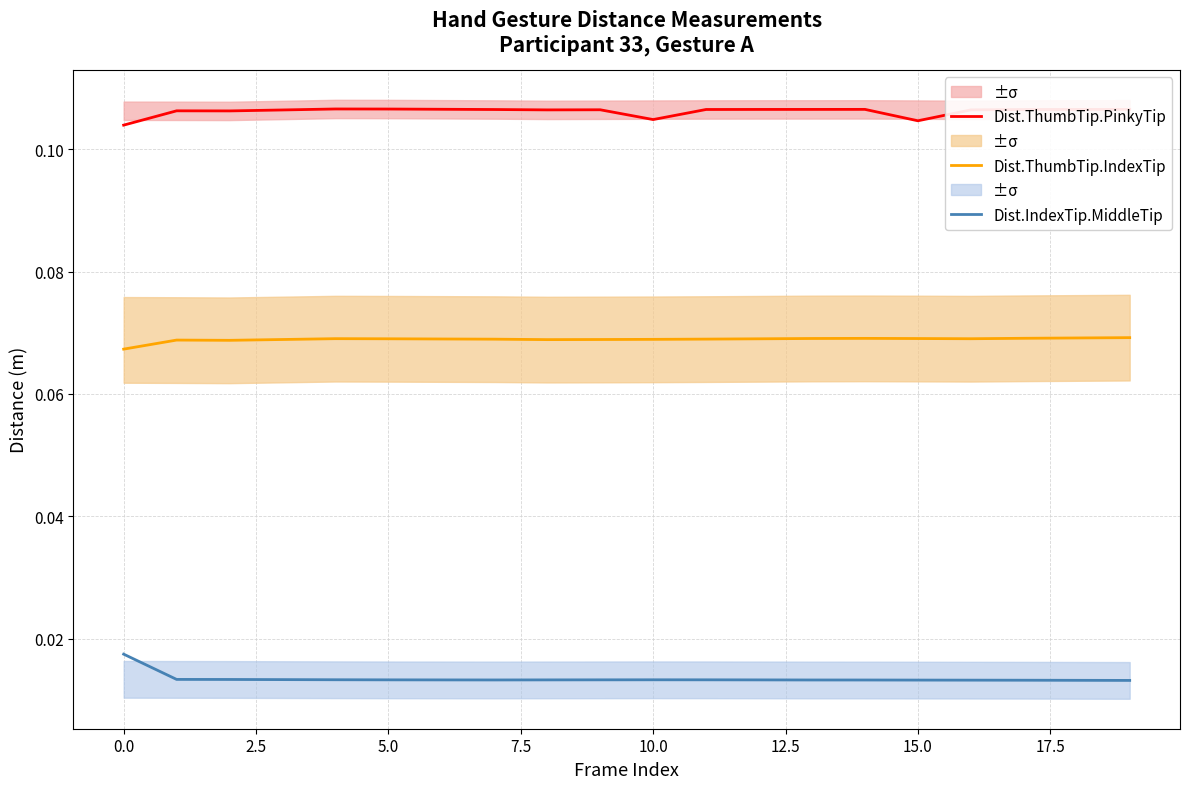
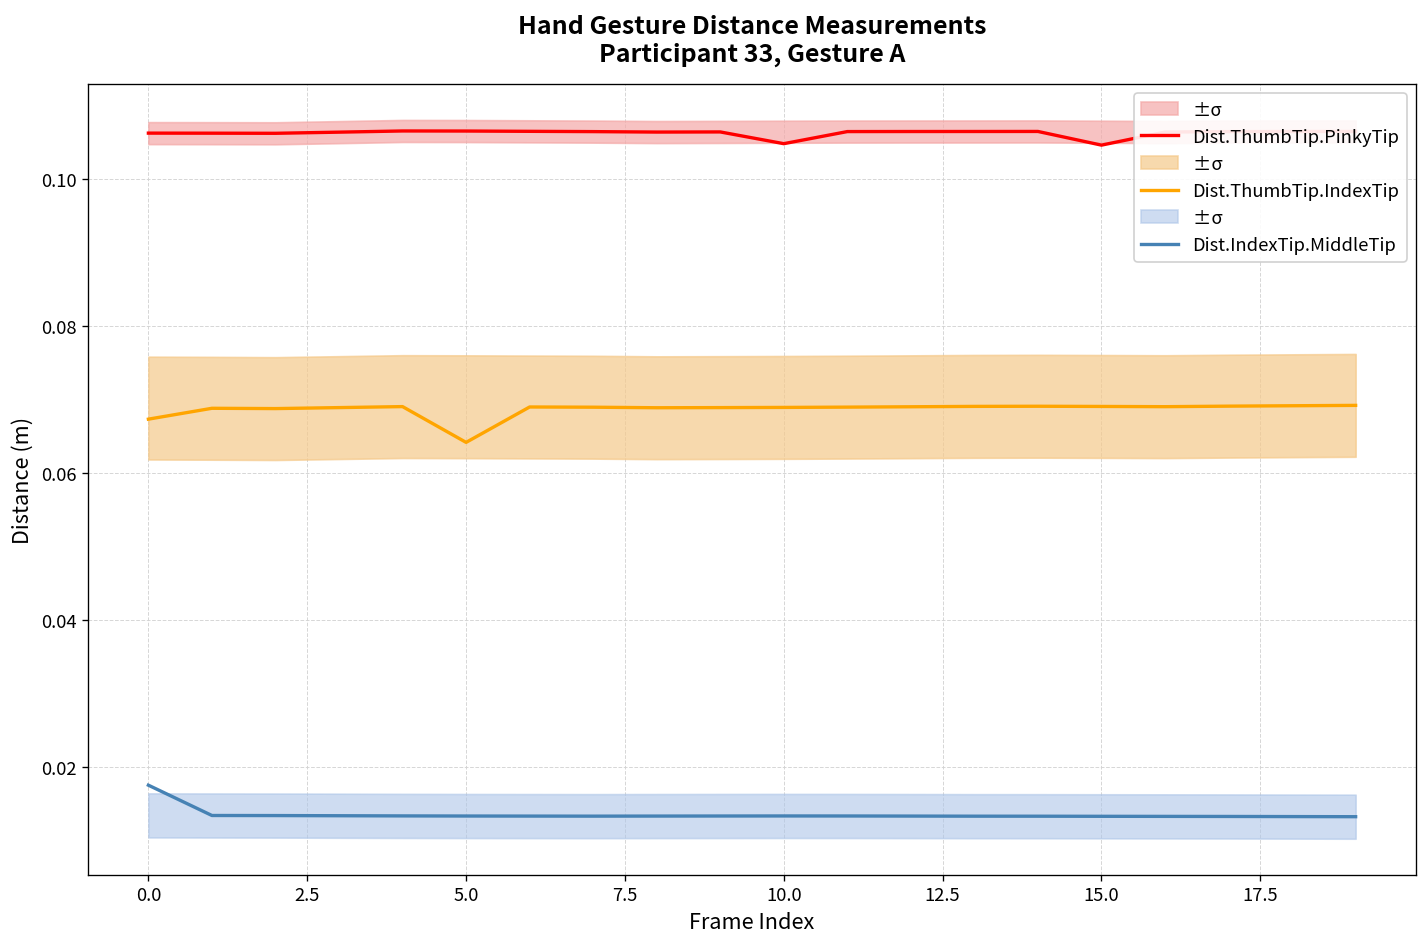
Dist.ThumbTip.PinkyTip, 0.0: 0.104 -> 0.106
Dist.ThumbTip.IndexTip, 5.0: 0.069 -> 0.064
